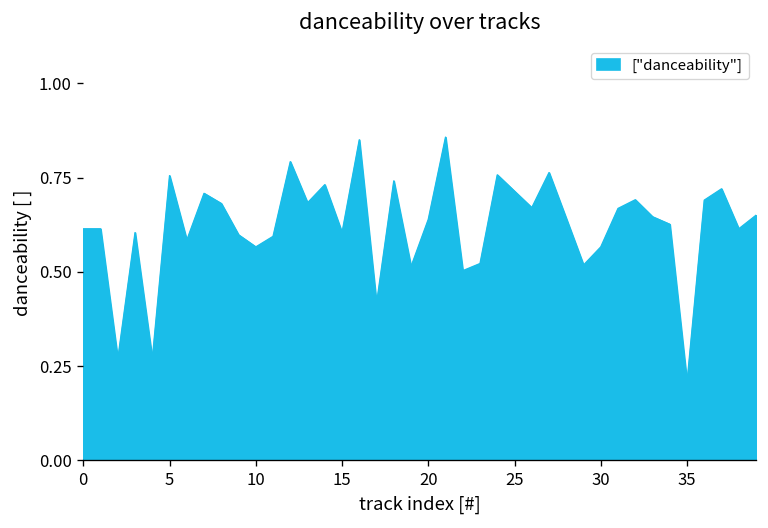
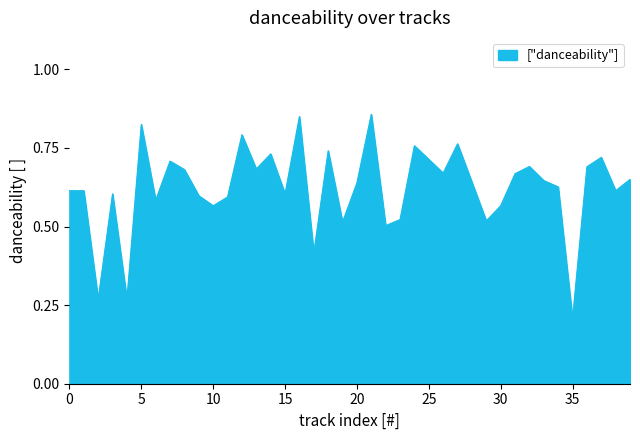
5: 0.76 -> 0.83
